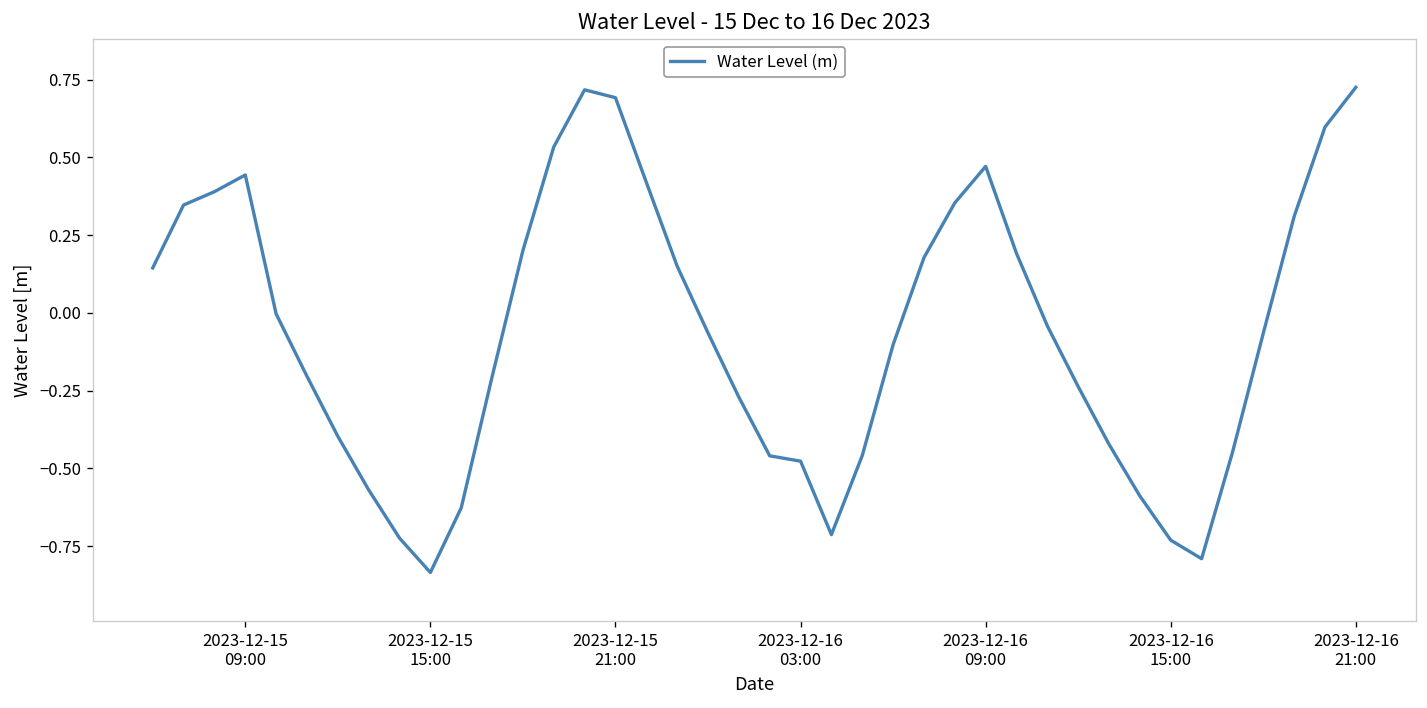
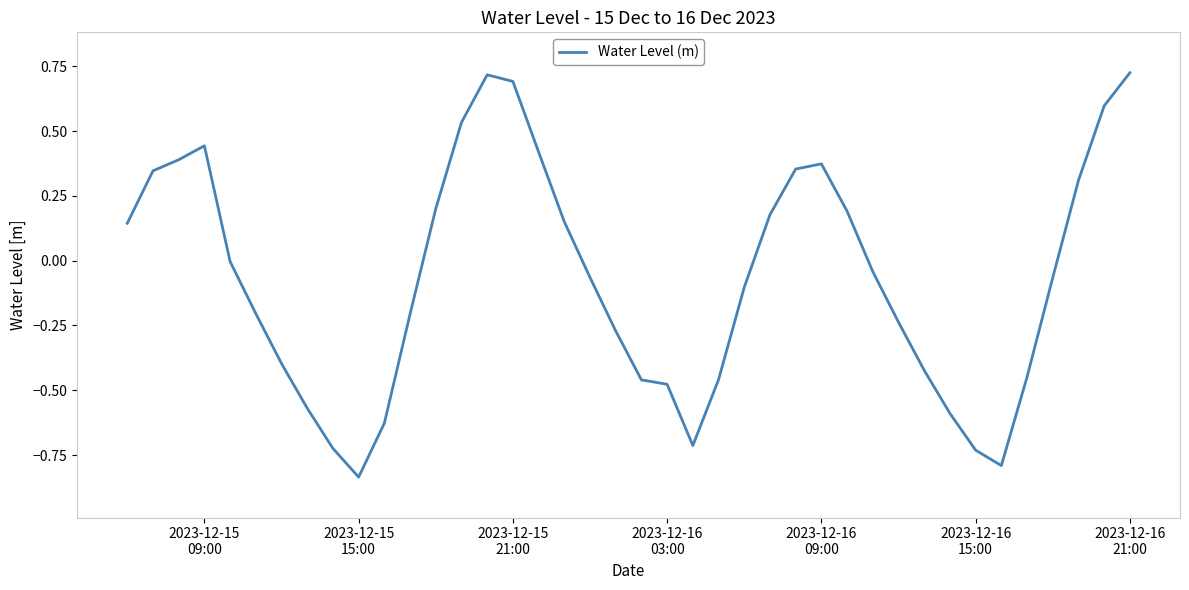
2023-12-16 09:00: 0.47 -> 0.37
